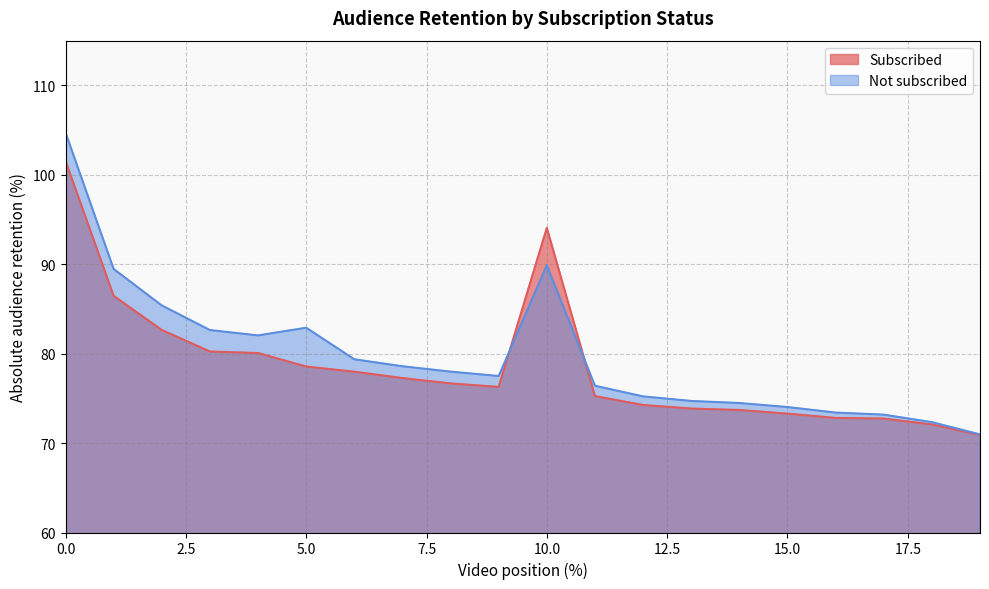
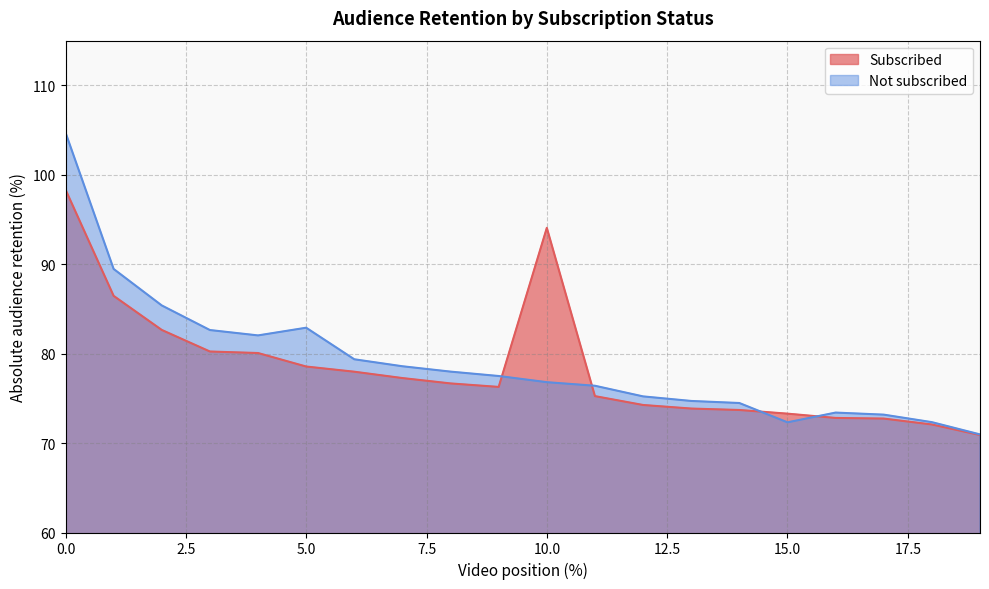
Subscribed, 0.0: 102 -> 98
Not subscribed, 10.0: 90 -> 77
Not subscribed, 15.0: 74 -> 72
